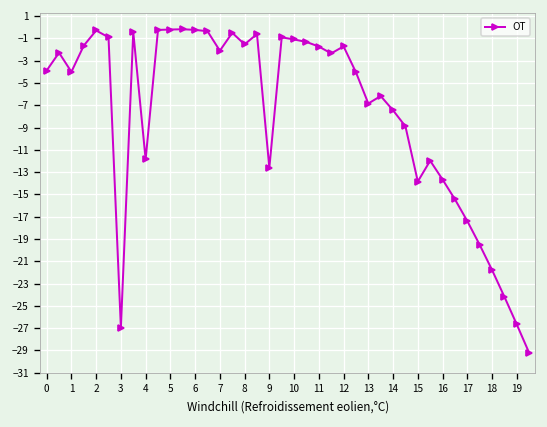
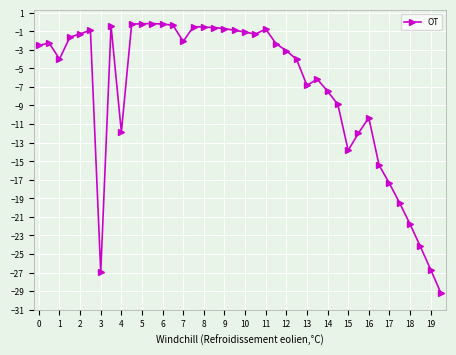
0: -4 -> -3
2: 0 -> -1
8: -2 -> -1
9: -13 -> -1
11: -2 -> -1
12: -2 -> -3
16: -14 -> -10
